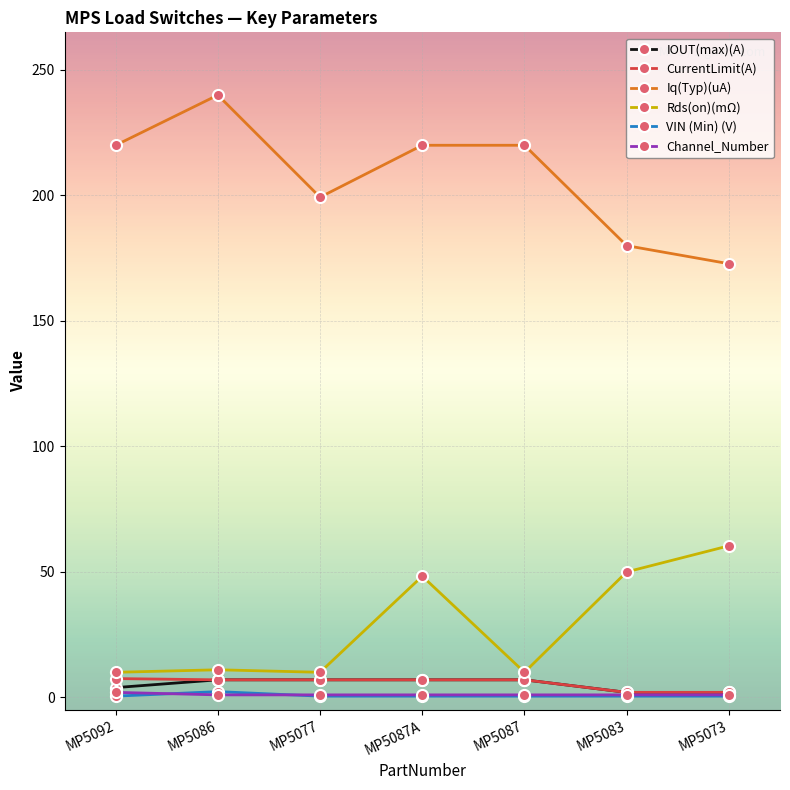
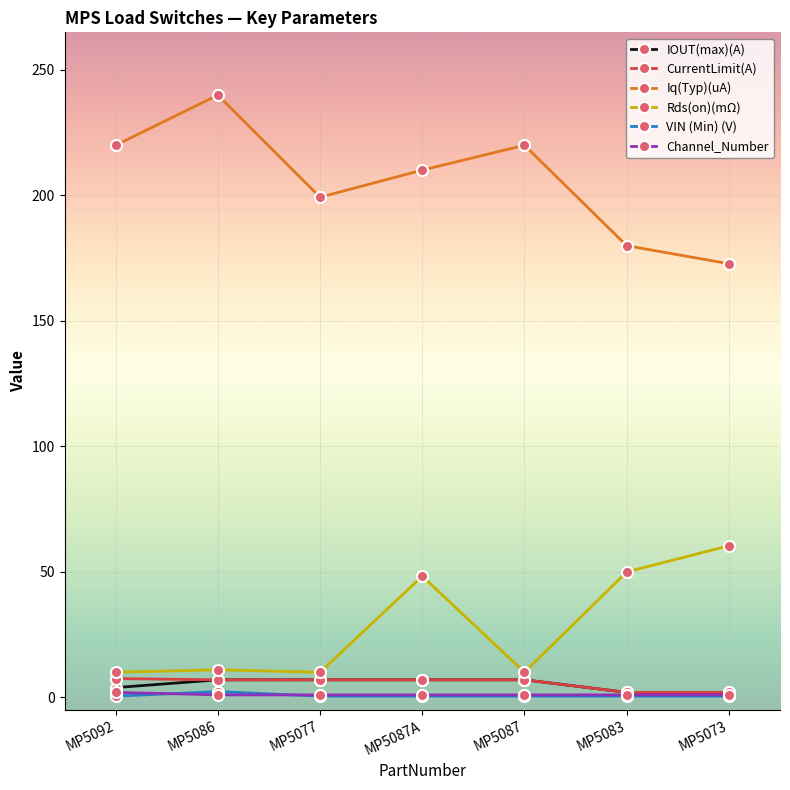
Iq(Typ)(uA), MP5087A: 220 -> 210
